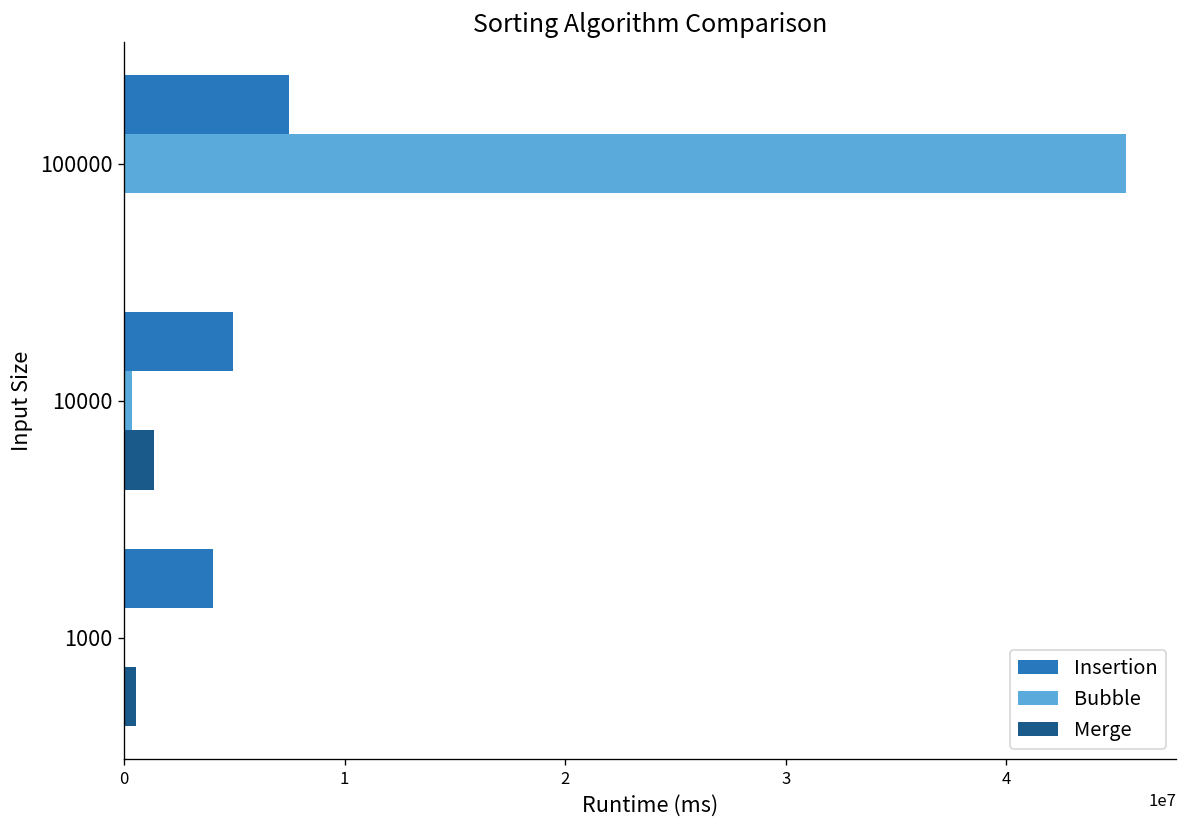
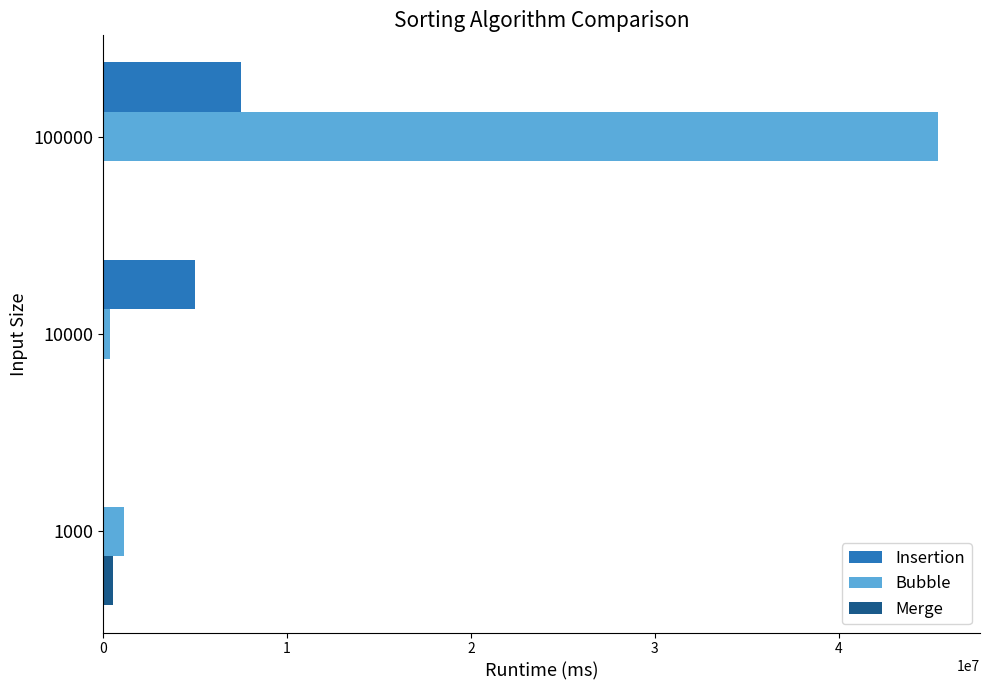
Merge, 10000: 1400000 -> 0
Insertion, 1000: 4000000 -> 0
Bubble, 1000: 0 -> 1100000
